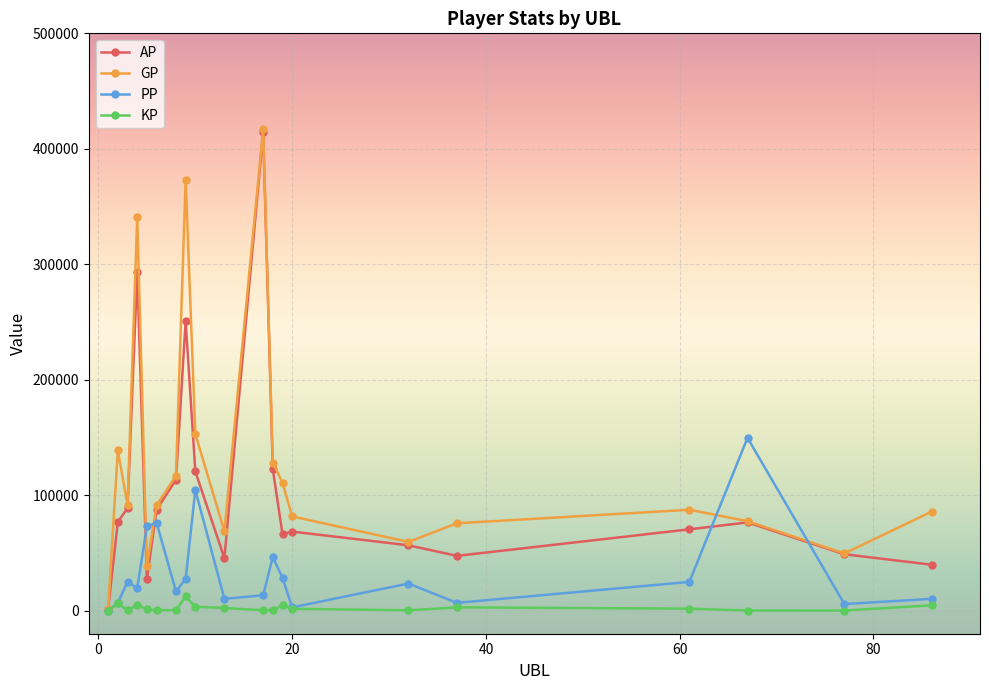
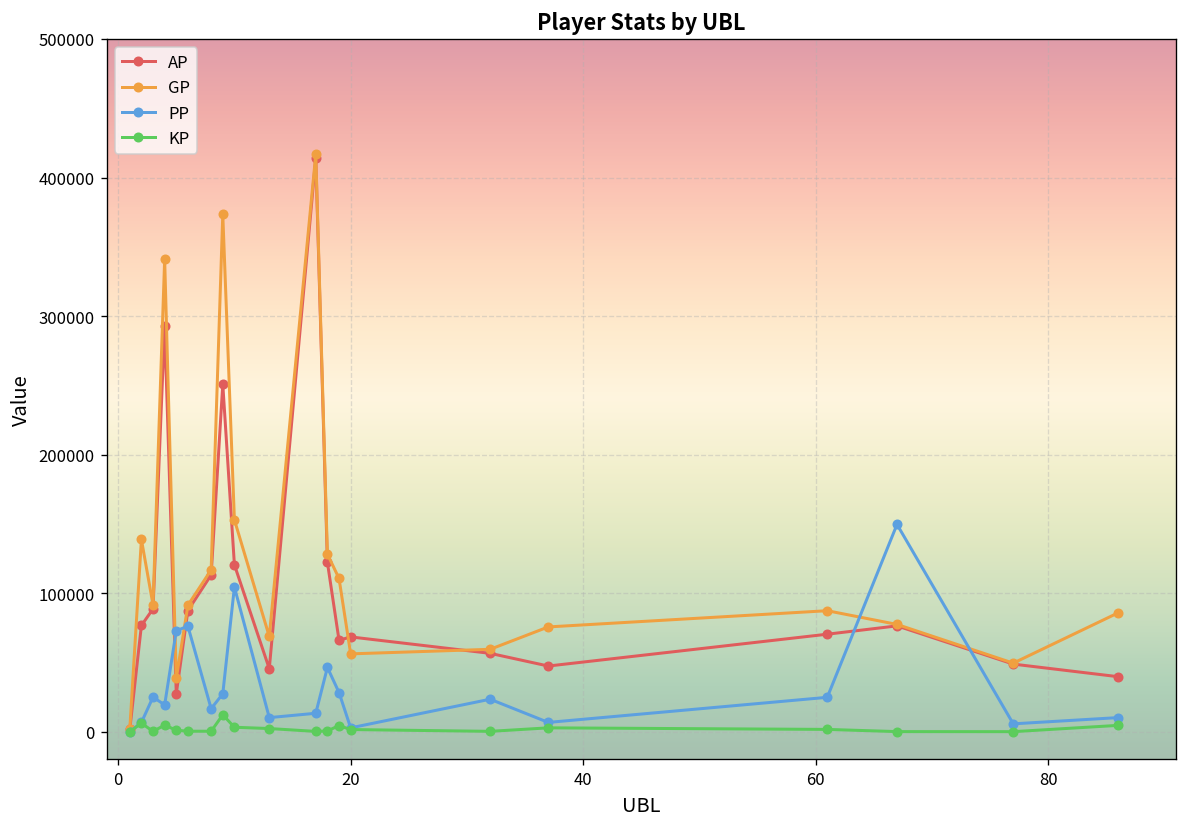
GP, 20: 82000 -> 56000
